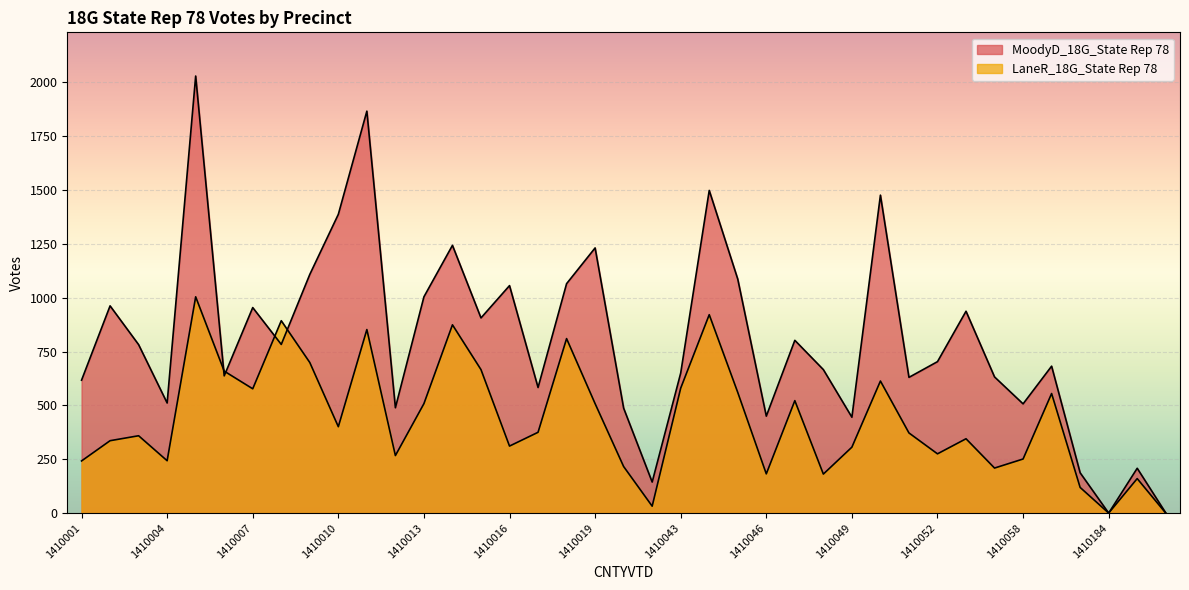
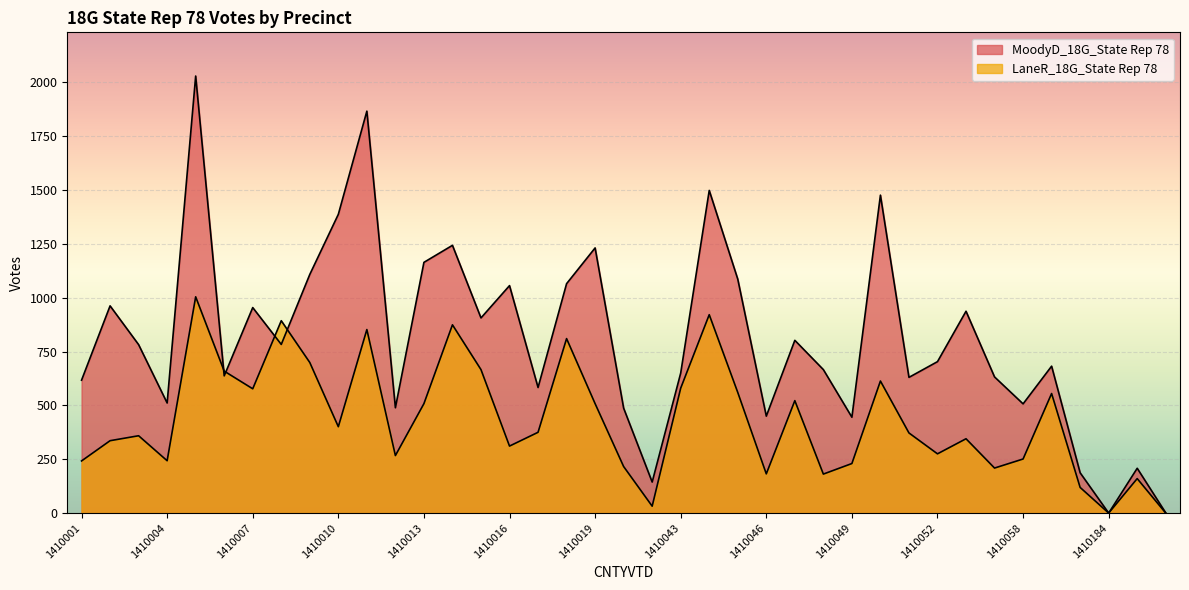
MoodyD_18G_State Rep 78, 1410013: 1000 -> 1160
LaneR_18G_State Rep 78, 1410049: 310 -> 230
